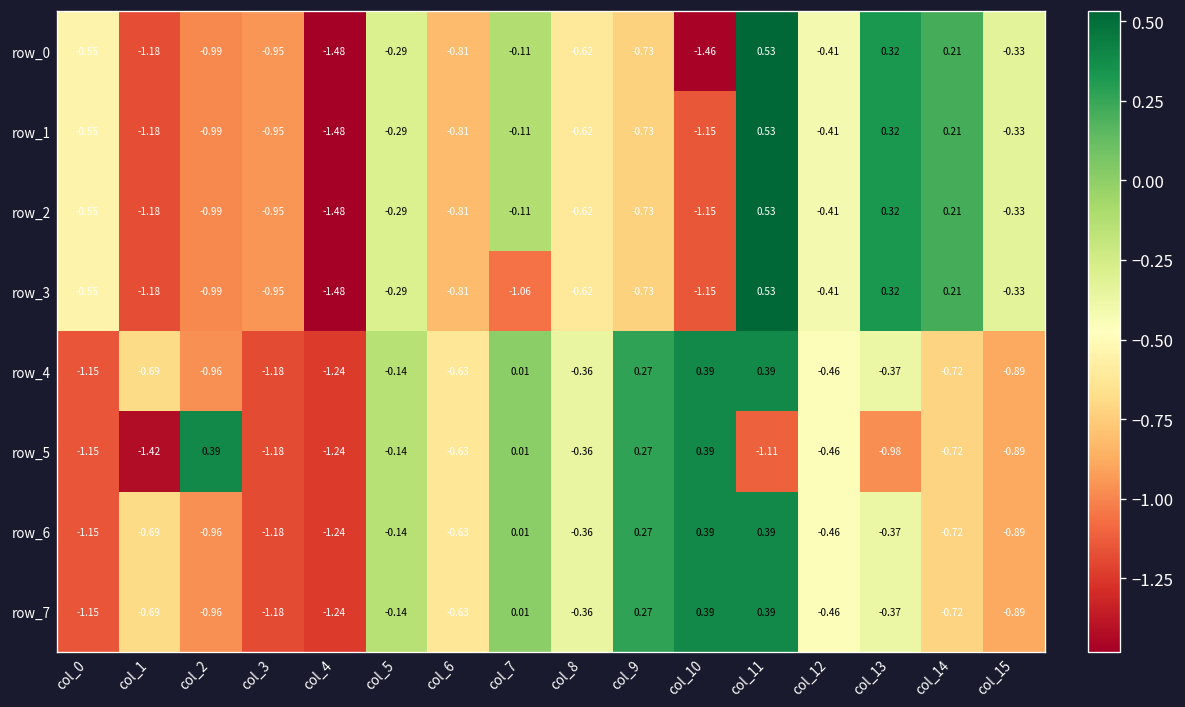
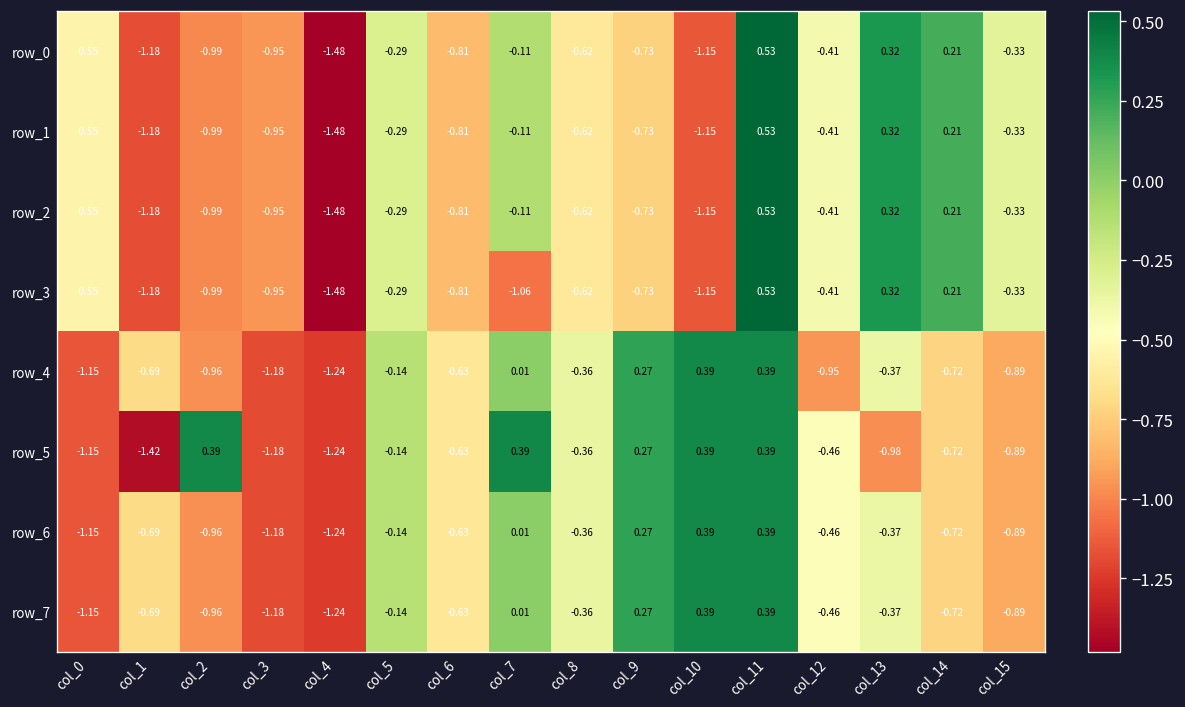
row_0, col_10: -1.46 -> -1.15
row_4, col_12: -0.46 -> -0.95
row_5, col_7: 0.01 -> 0.39
row_5, col_11: -1.11 -> 0.39
